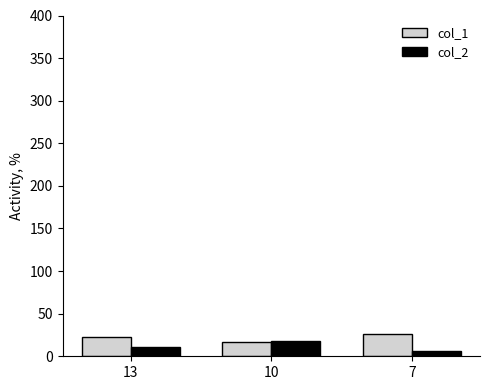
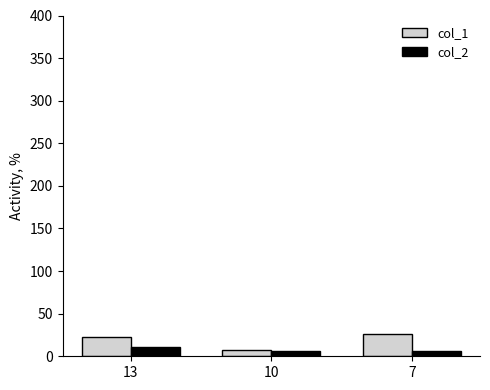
col_1, 10: 20 -> 10
col_2, 10: 20 -> 10
